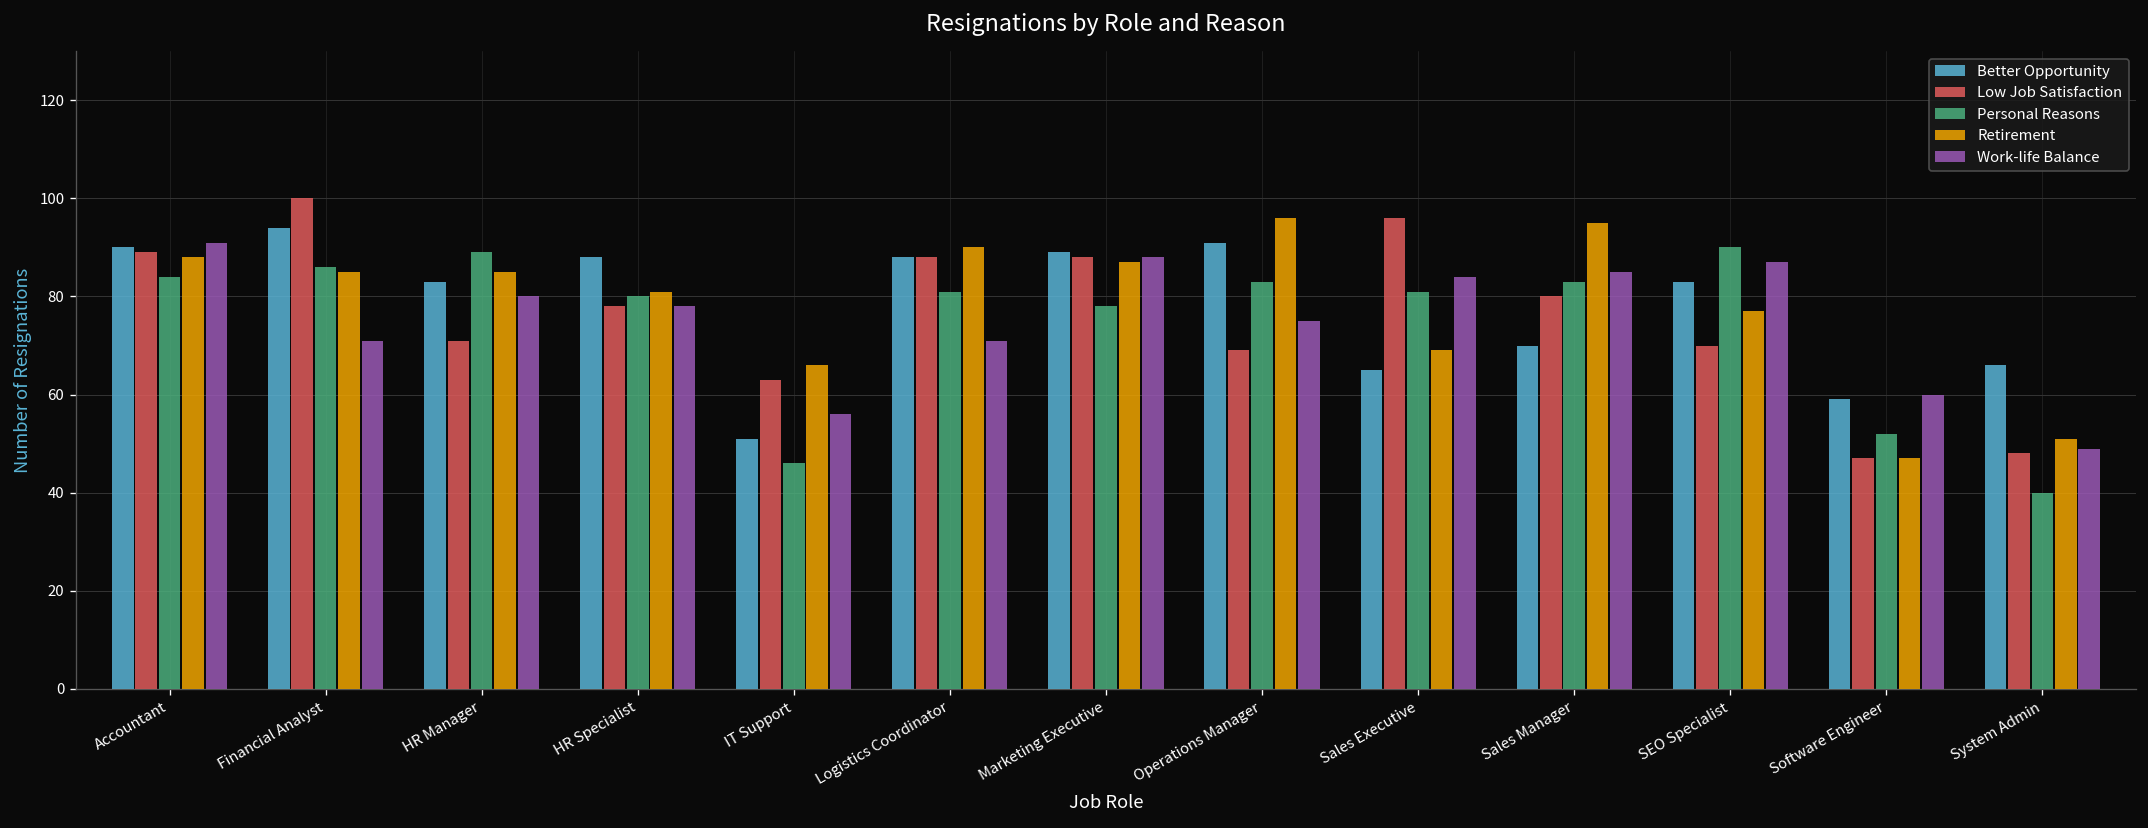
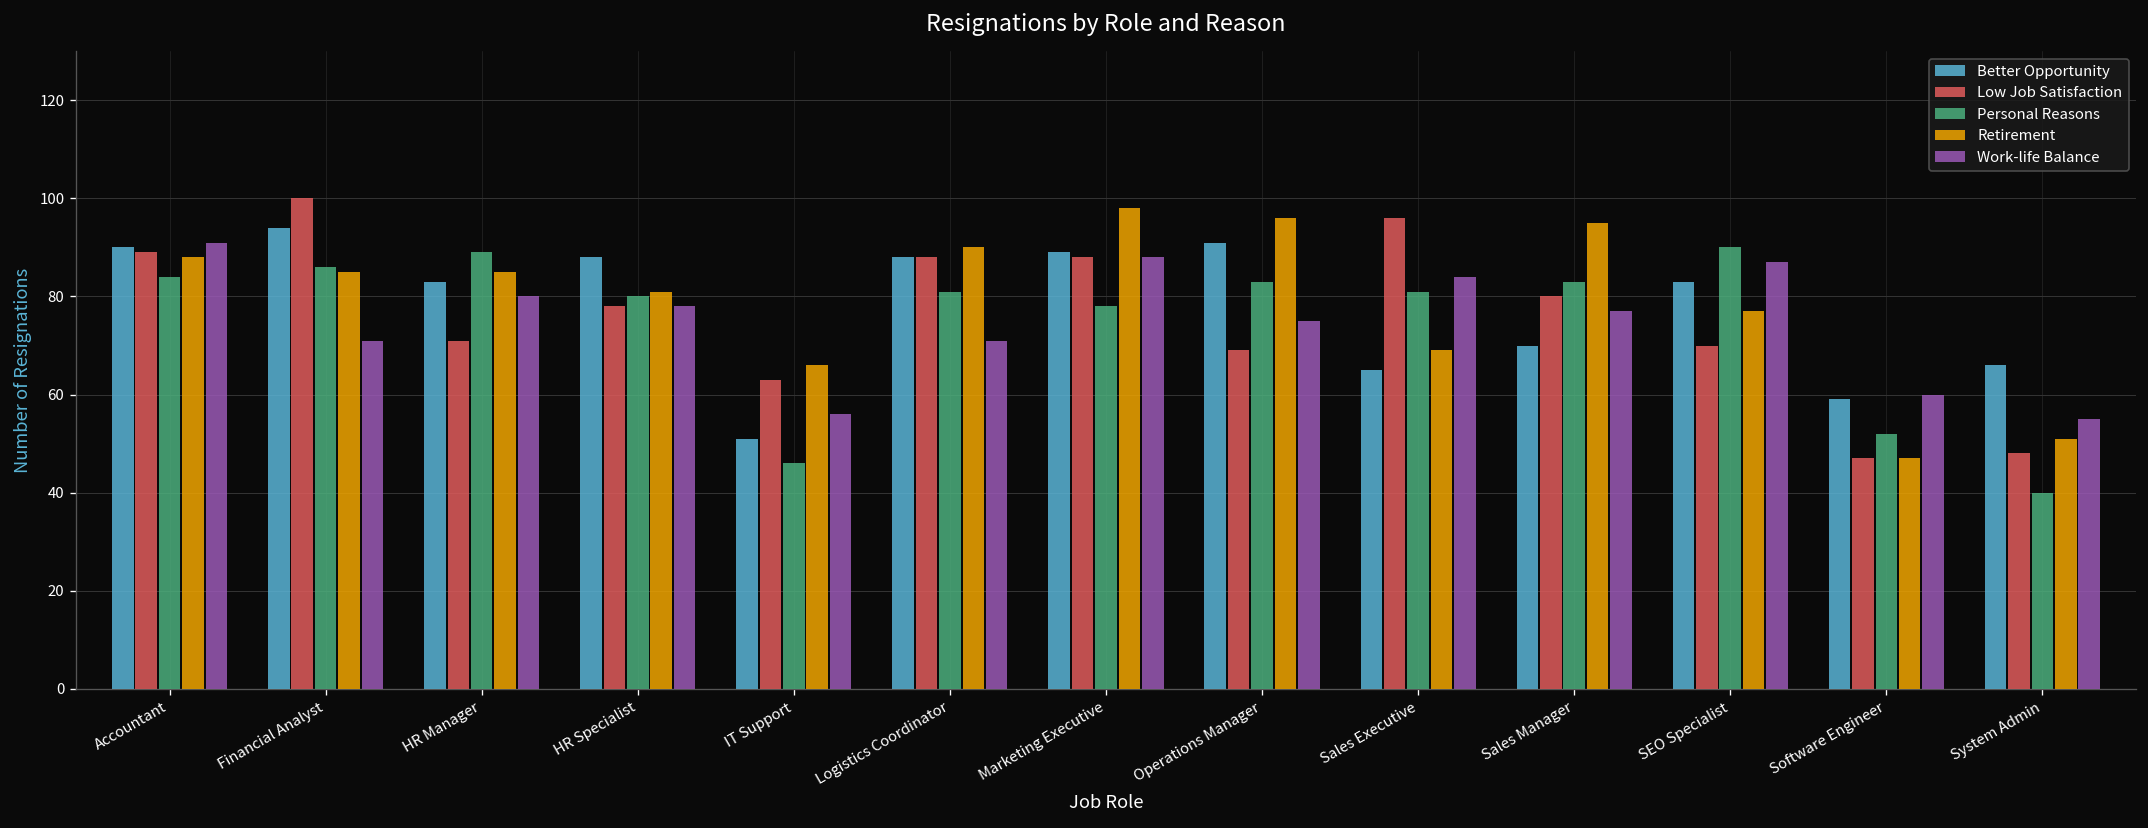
Retirement, Marketing Executive: 87 -> 98
Work-life Balance, Sales Manager: 85 -> 77
Work-life Balance, System Admin: 49 -> 55
